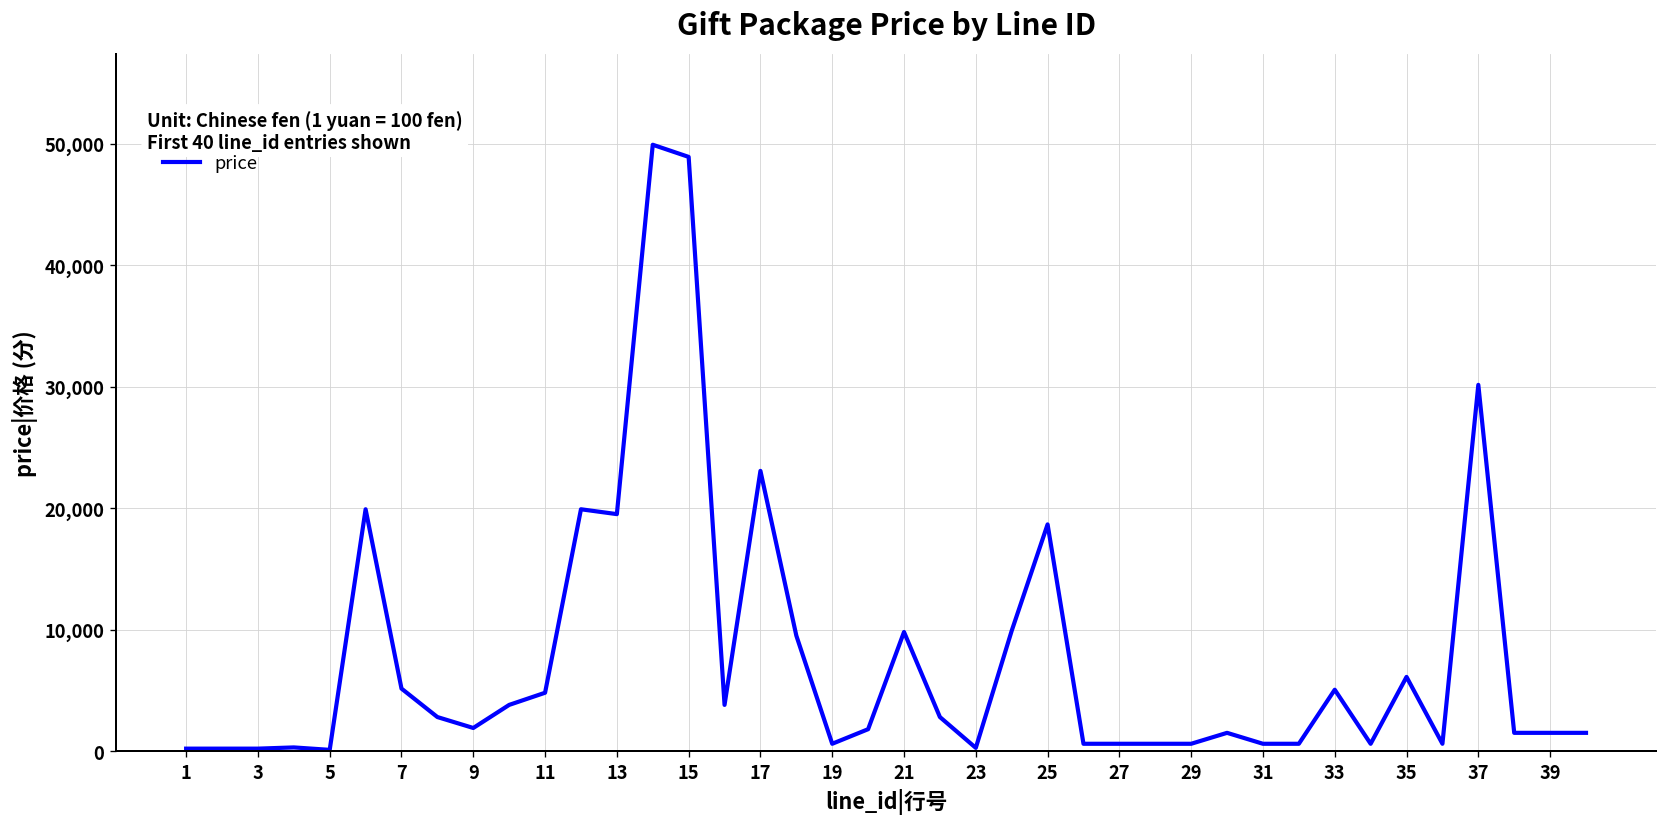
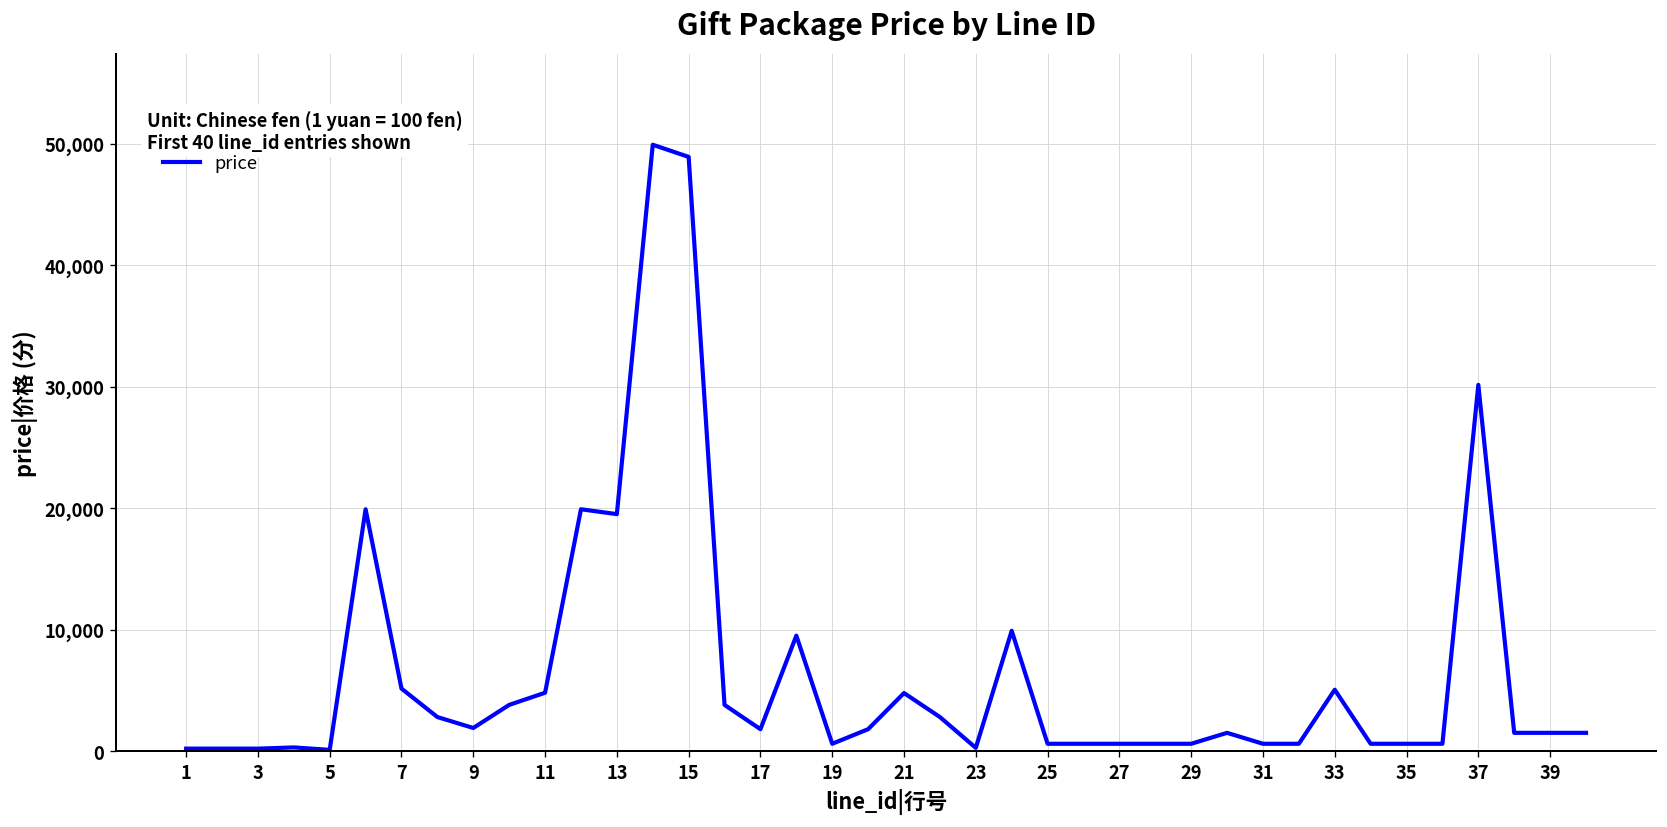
17: 23,100 -> 1,800
21: 9,800 -> 4,800
25: 18,700 -> 600
35: 6,100 -> 600
